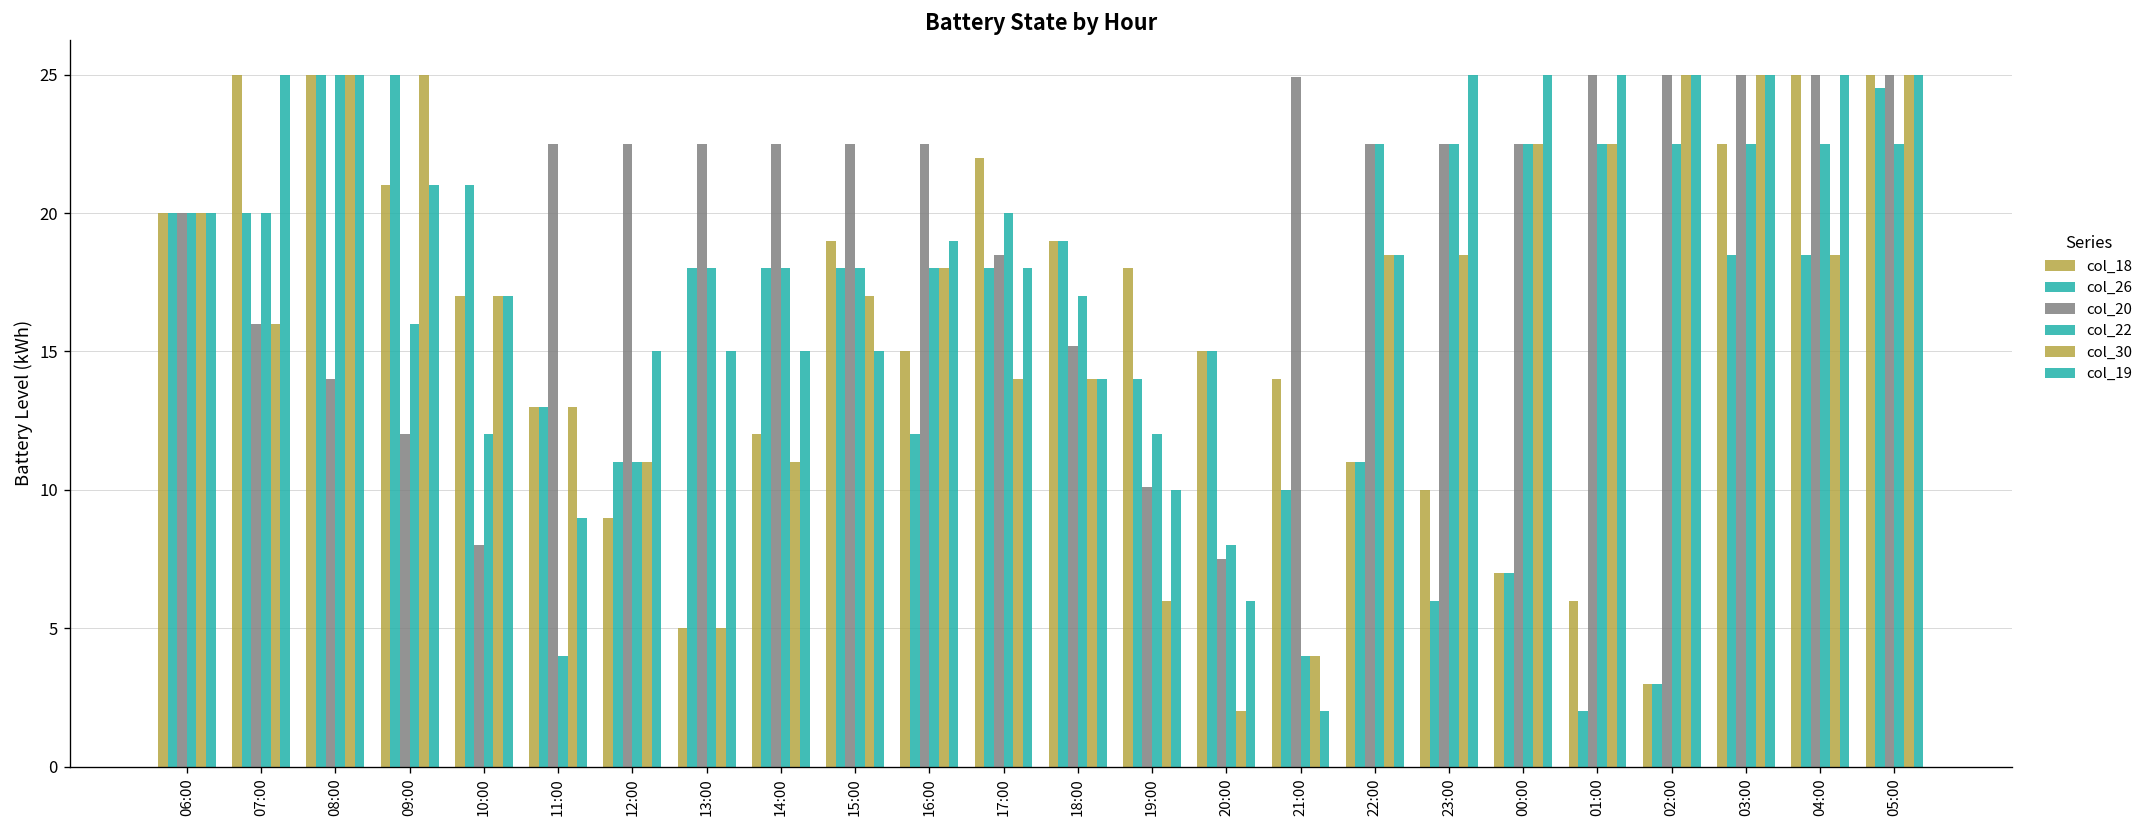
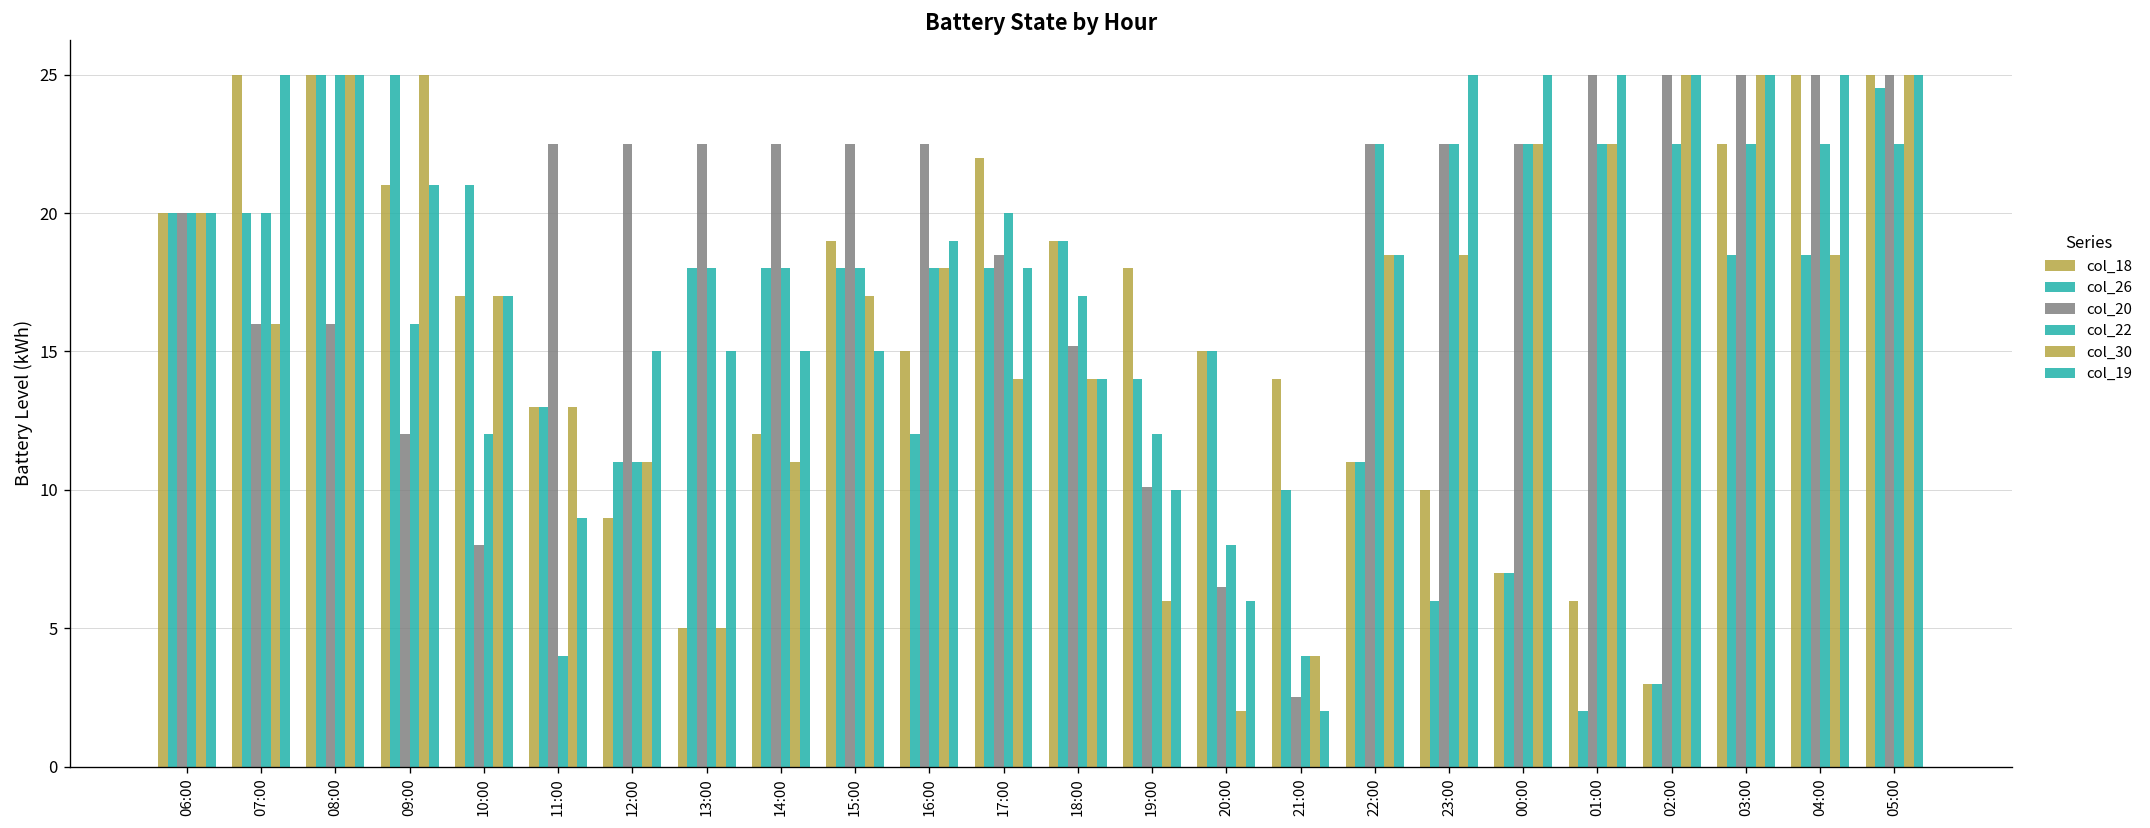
col_20, 08:00: 14 -> 16
col_20, 20:00: 7.5 -> 6.5
col_20, 21:00: 24.9 -> 2.5
